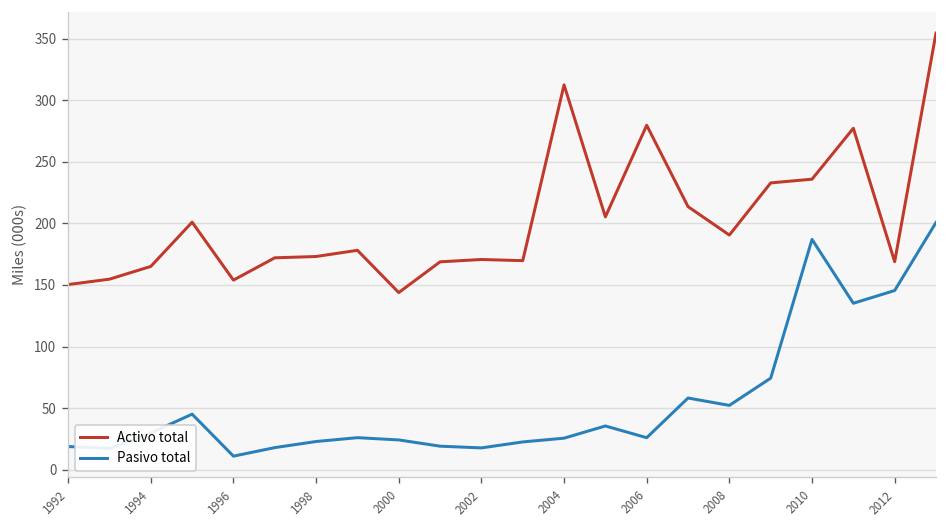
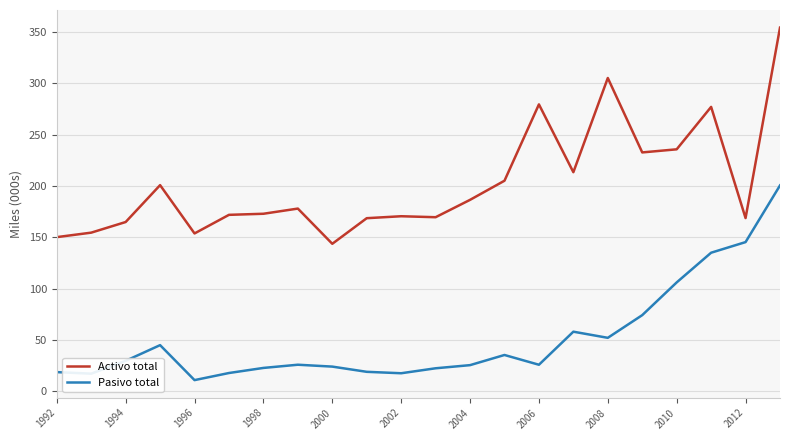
Activo total, 2004: 312 -> 187
Activo total, 2008: 190 -> 305
Pasivo total, 2010: 187 -> 106
